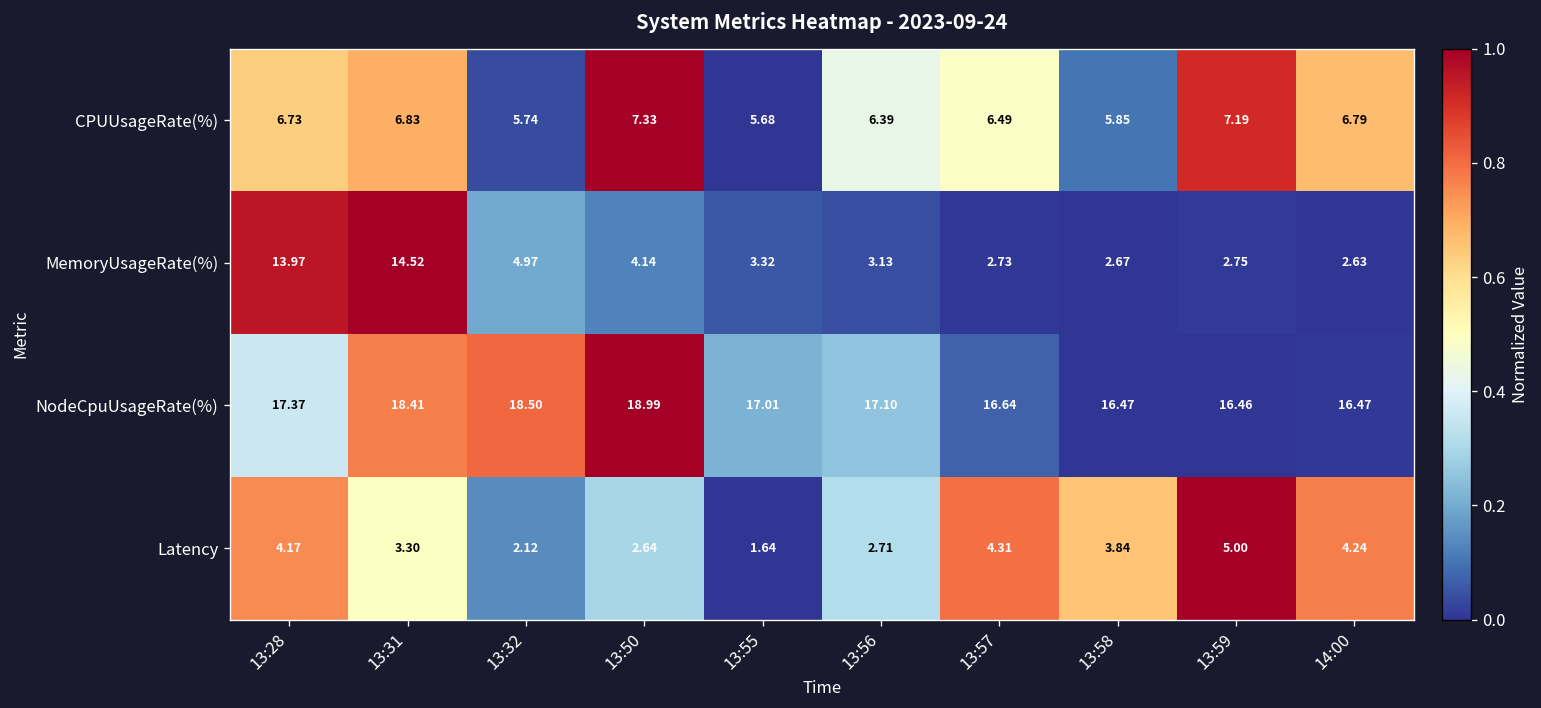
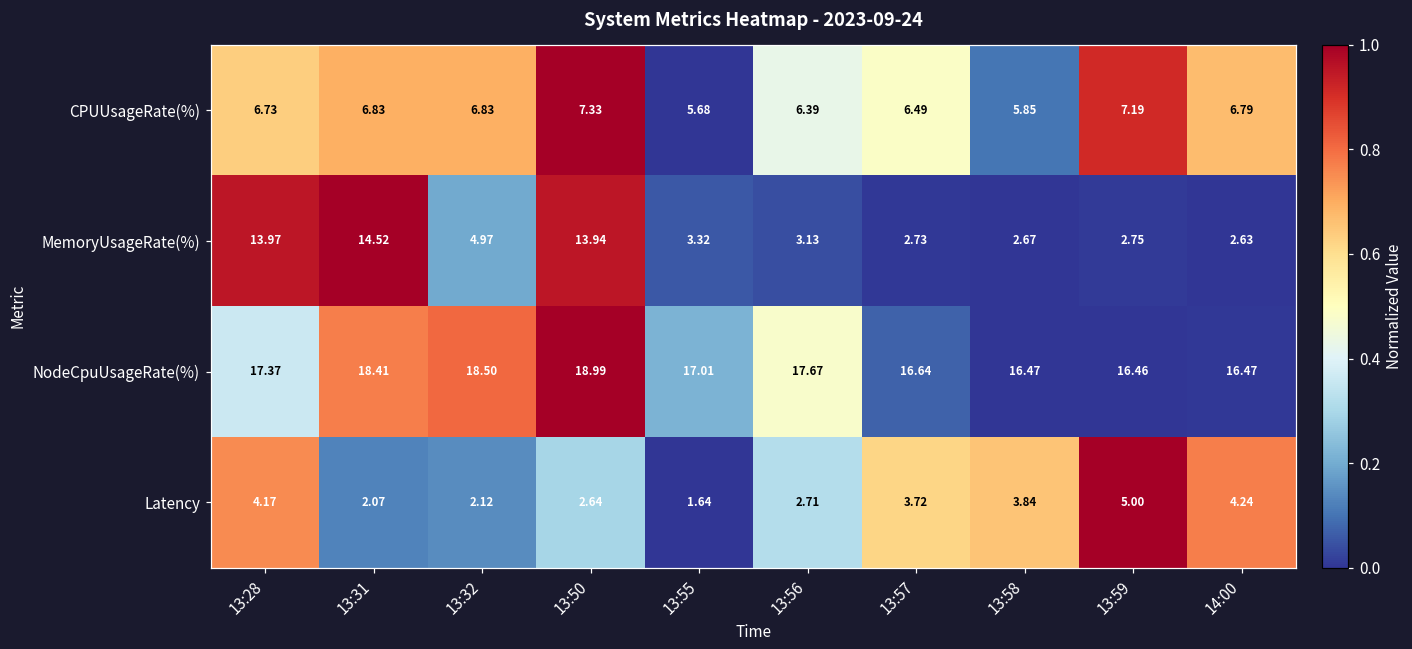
CPUUsageRate(%), 13:32: 5.74 -> 6.83
MemoryUsageRate(%), 13:50: 4.14 -> 13.94
NodeCpuUsageRate(%), 13:56: 17.10 -> 17.67
Latency, 13:31: 3.30 -> 2.07
Latency, 13:57: 4.31 -> 3.72
